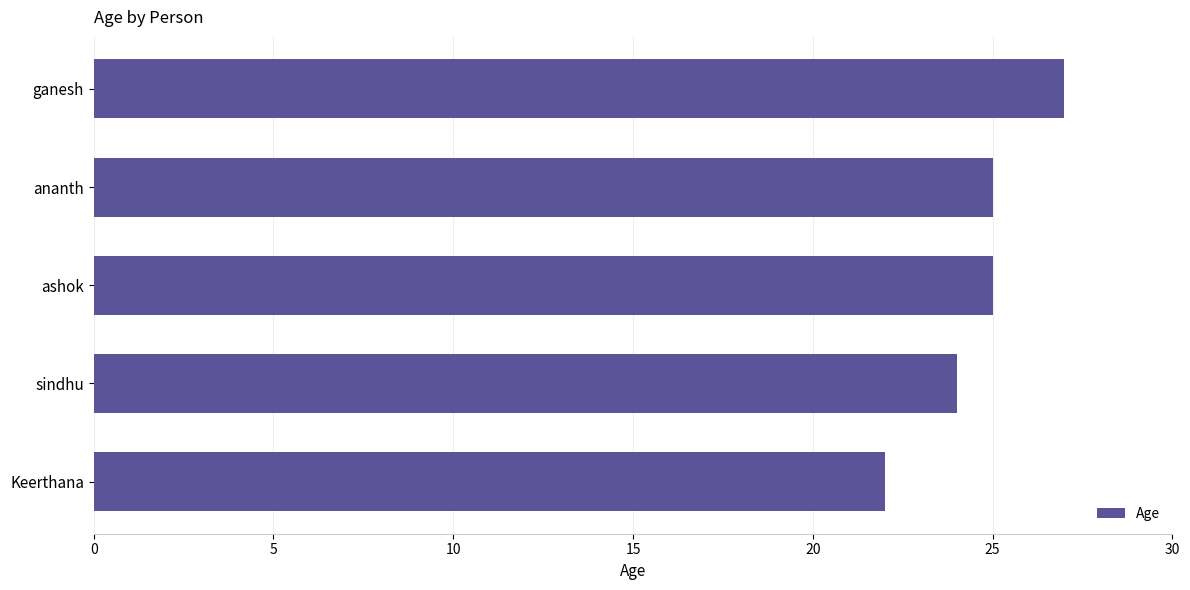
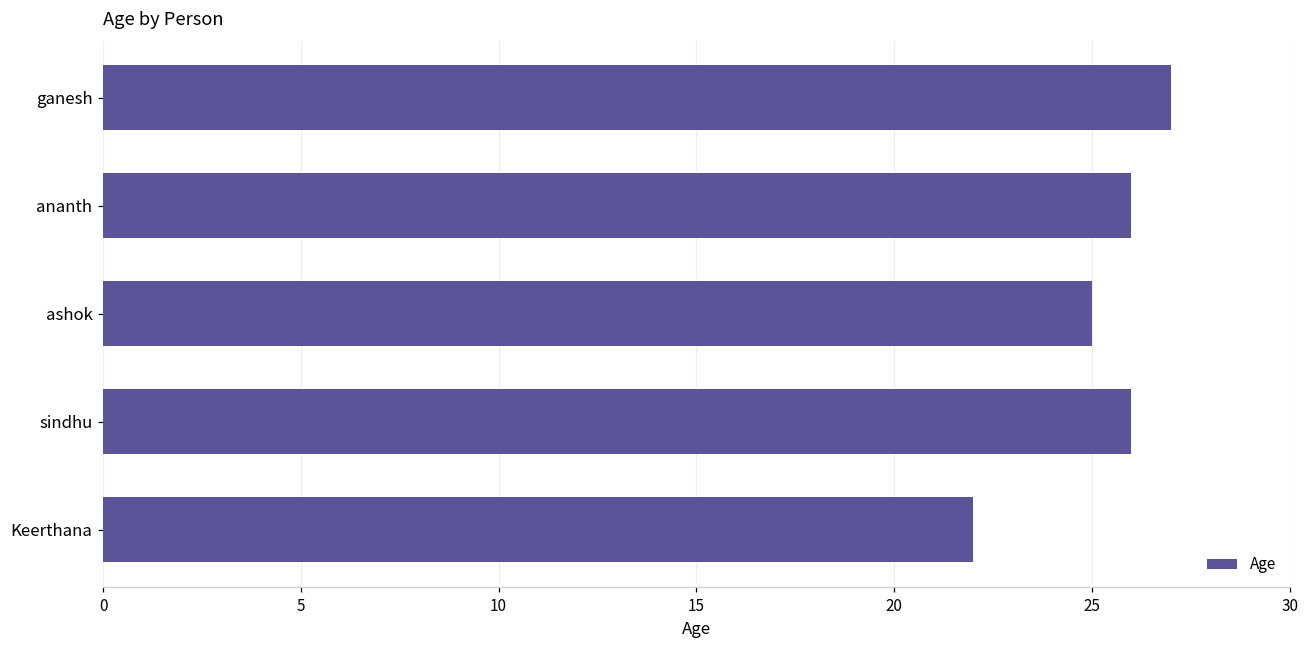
ananth: 25 -> 26
sindhu: 24 -> 26
